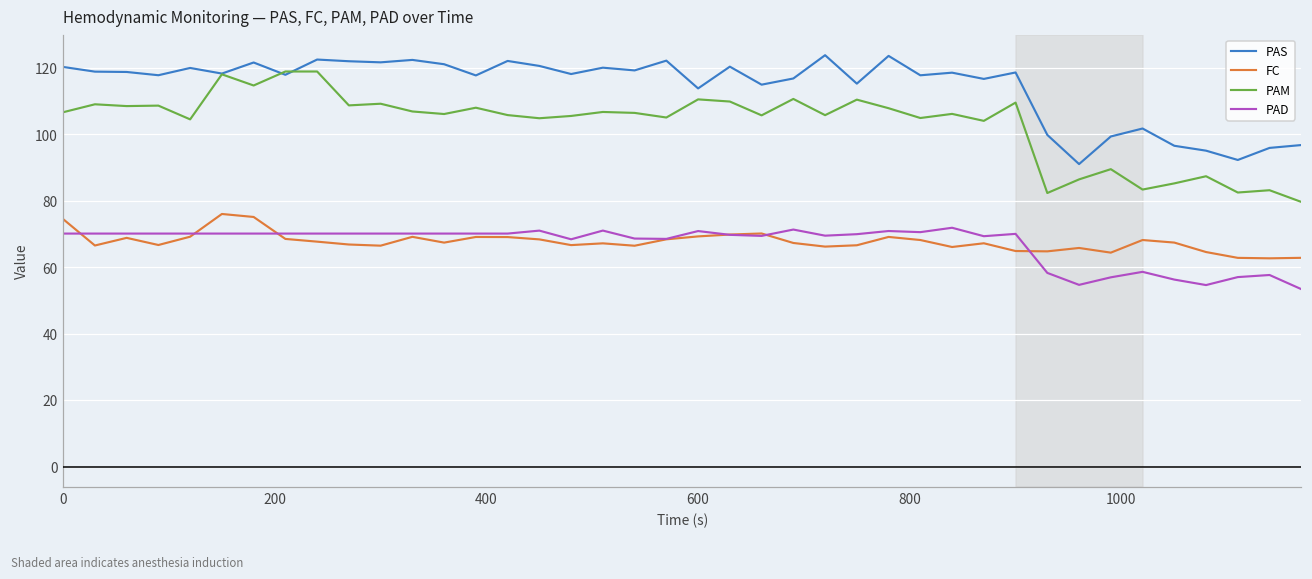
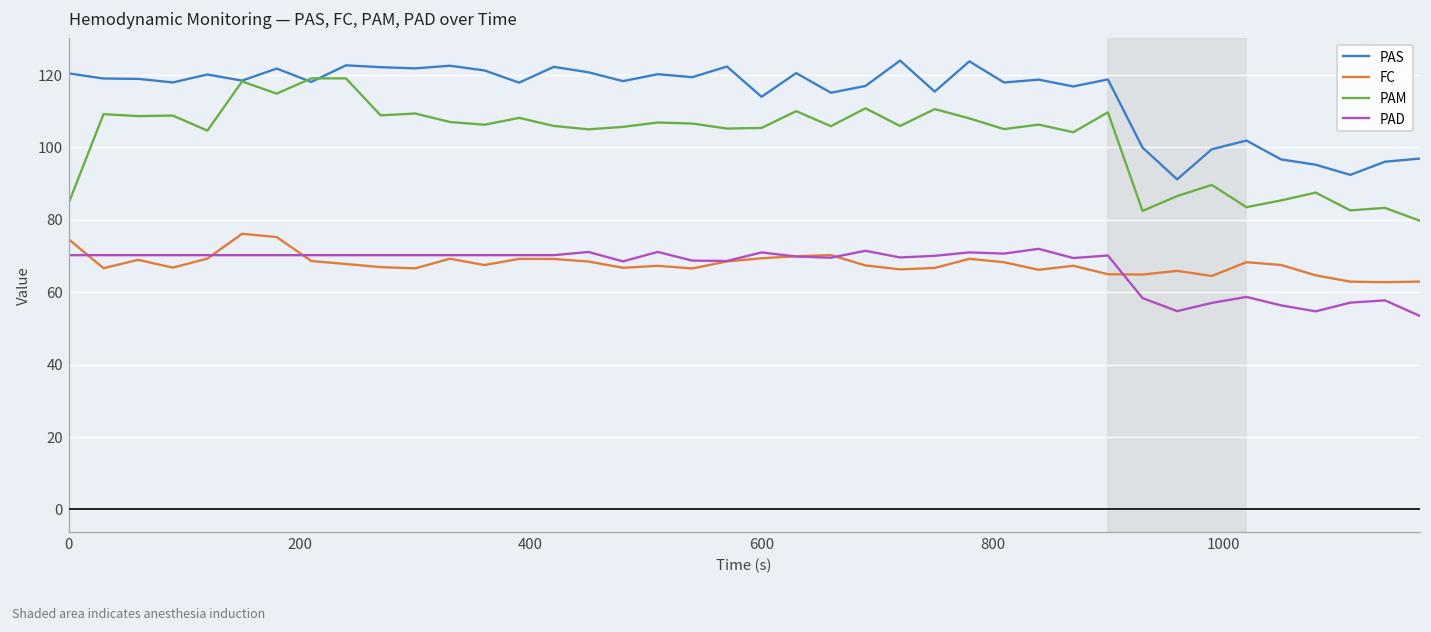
PAM, 0: 107 -> 85
PAM, 600: 111 -> 105
